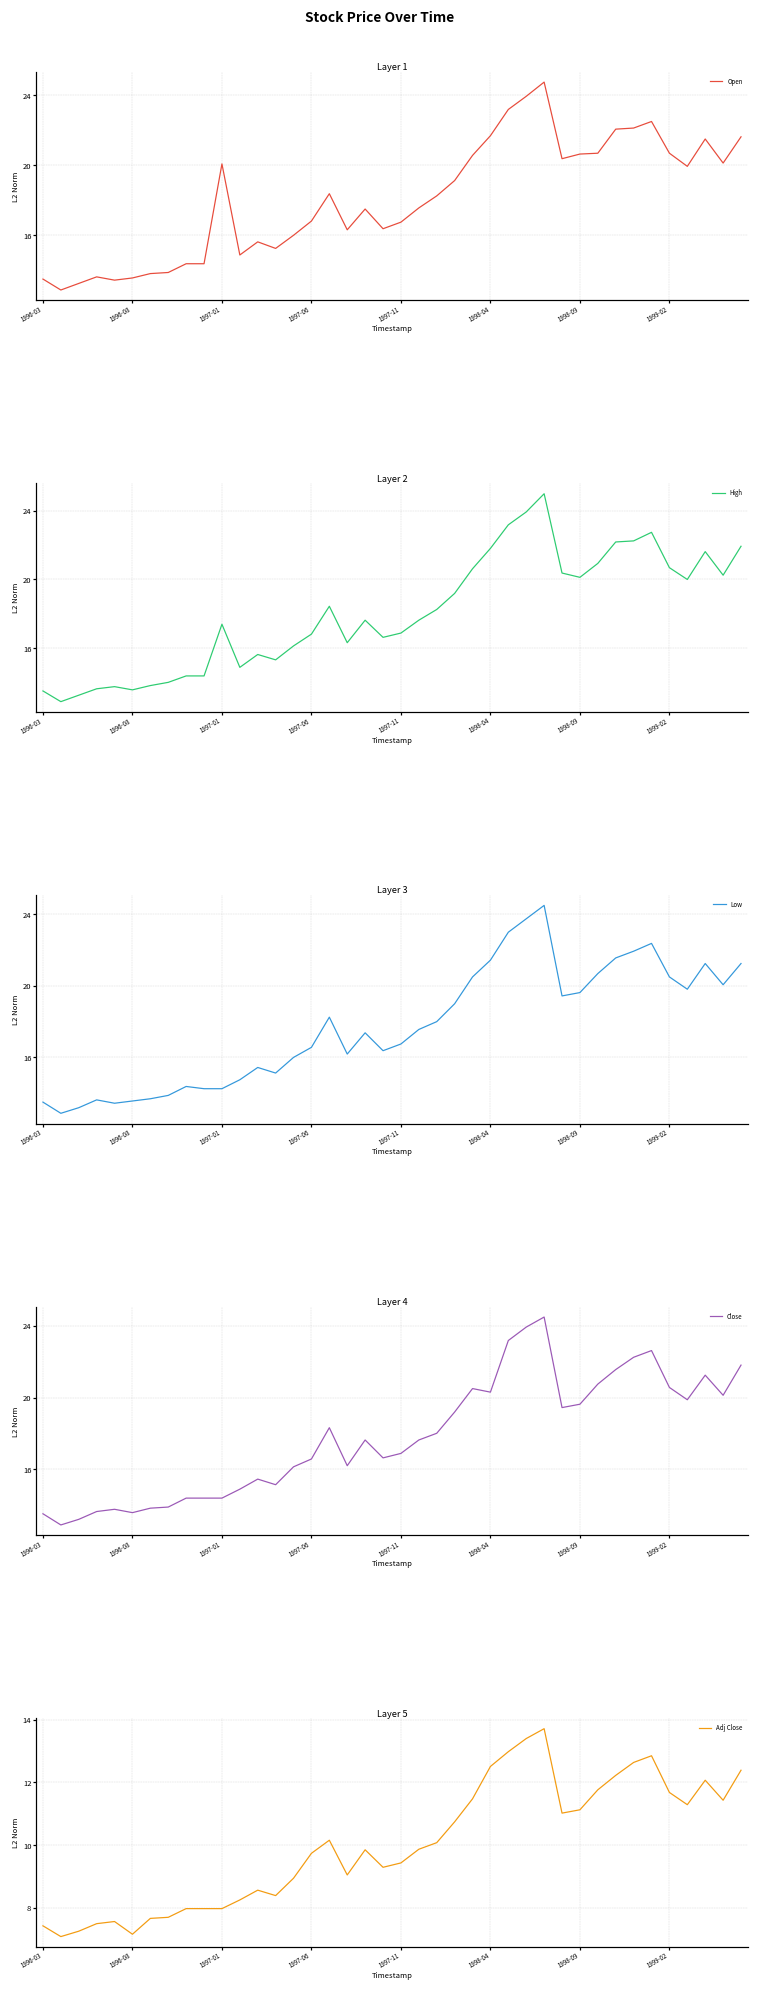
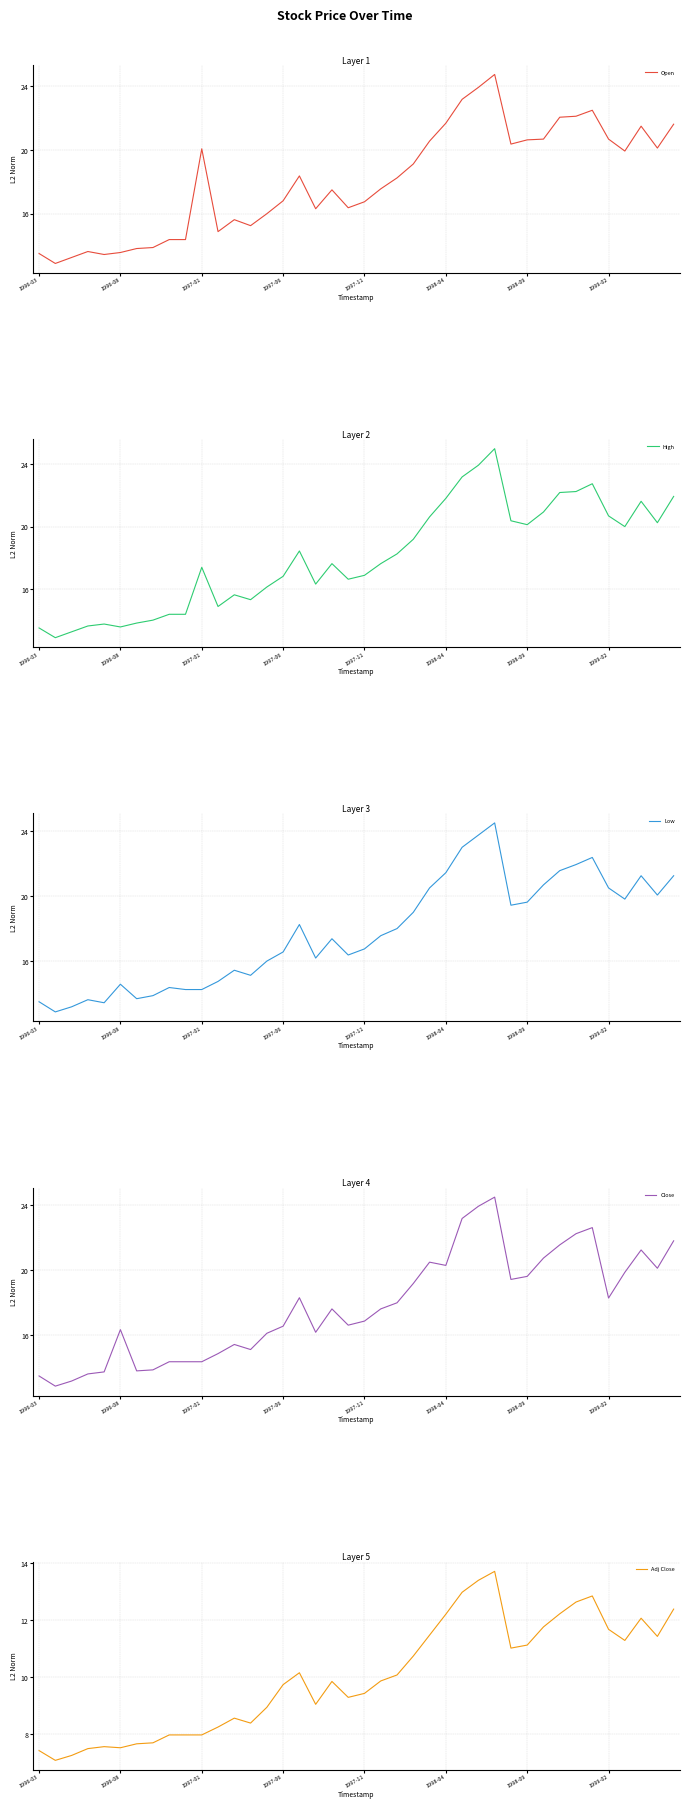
Layer 3, 1996-08: 13.6 -> 14.6
Layer 4, 1996-08: 13.6 -> 16.3
Layer 4, 1999-02: 20.6 -> 18.3
Layer 5, 1996-08: 7.2 -> 7.5
Layer 5, 1998-04: 12.5 -> 12.2
